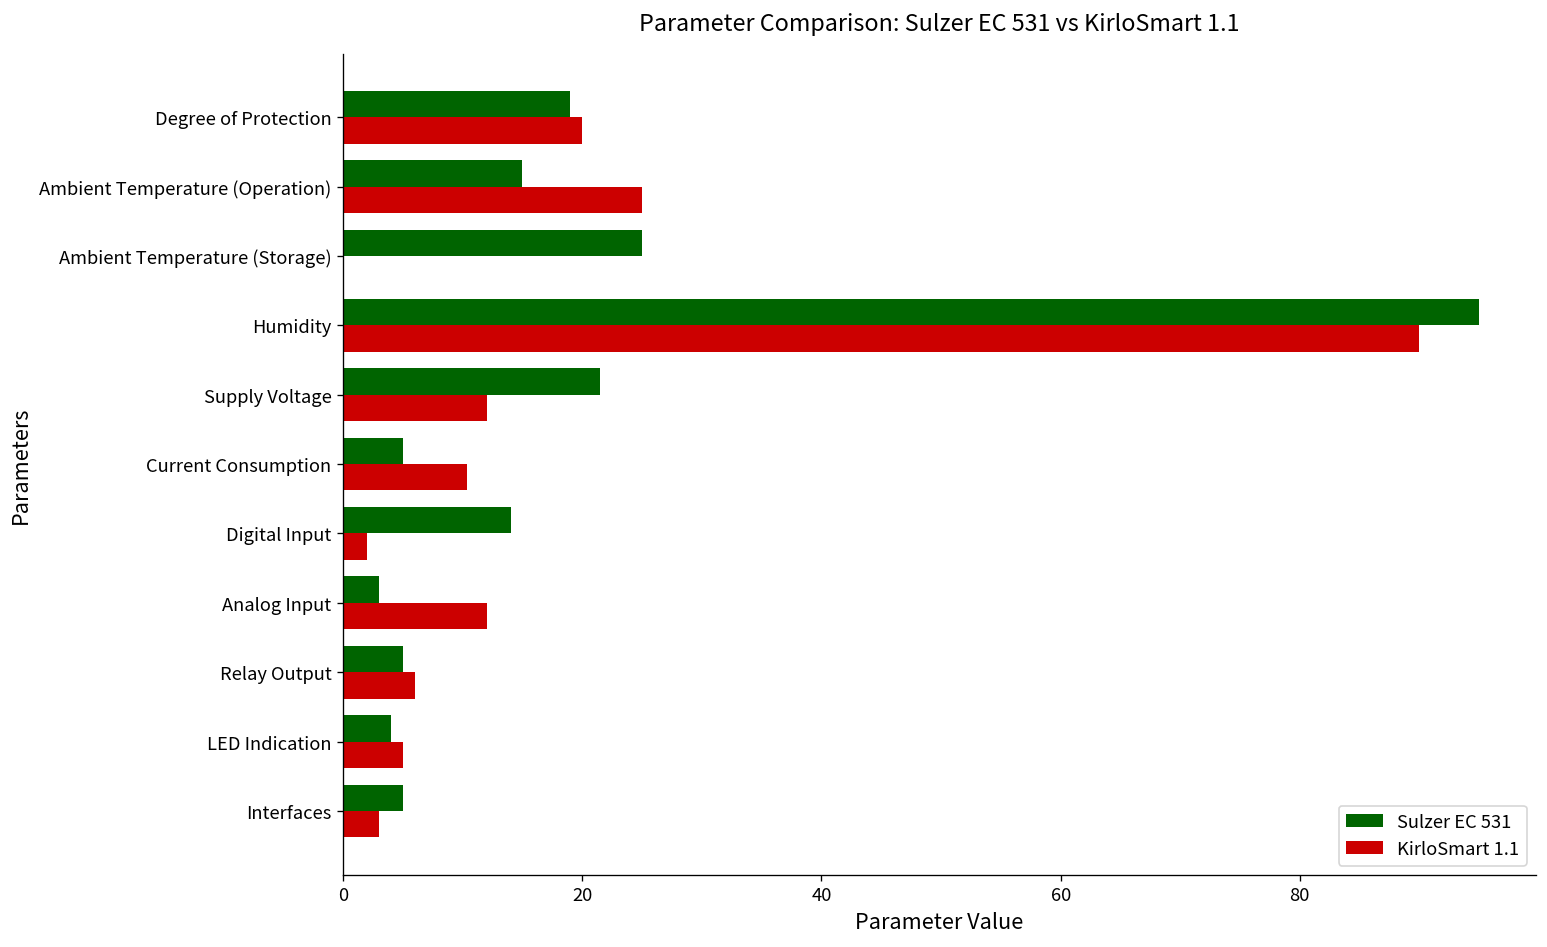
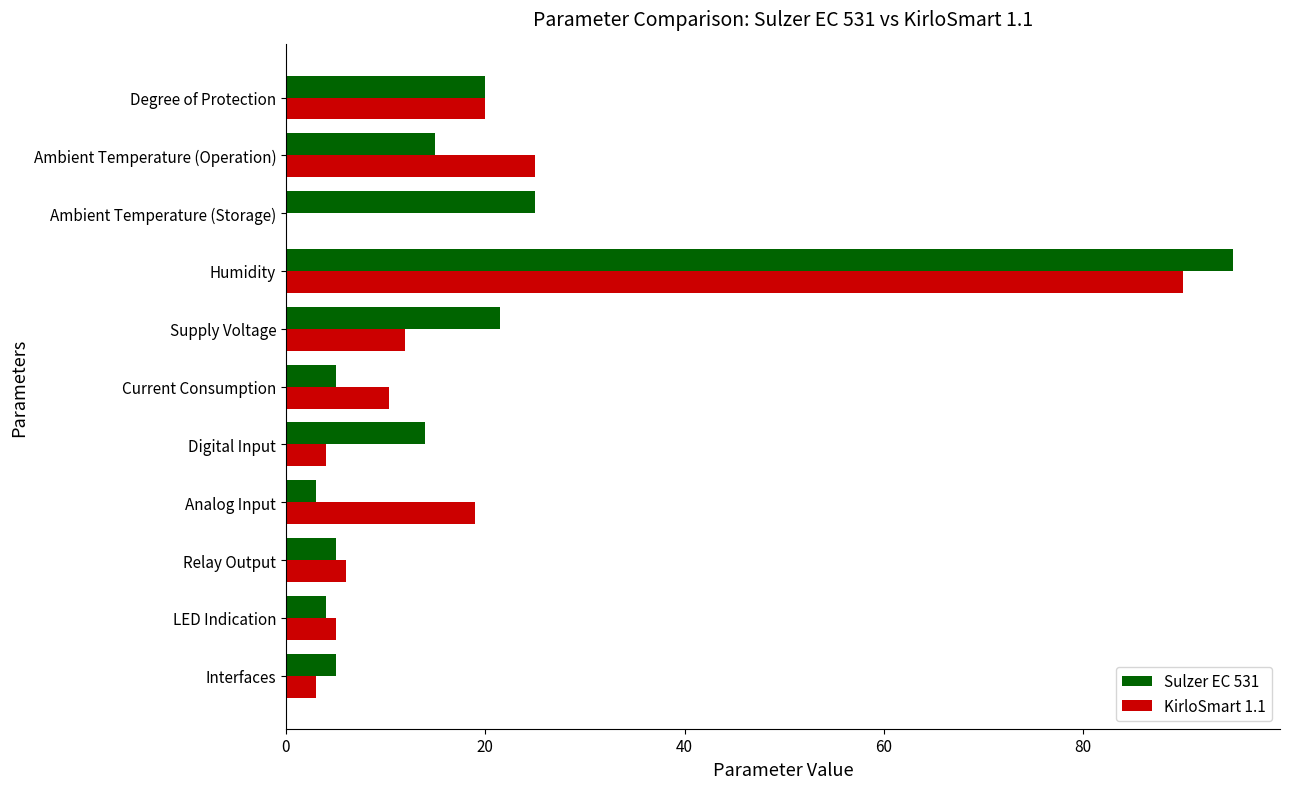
Sulzer EC 531, Degree of Protection: 19 -> 20
KirloSmart 1.1, Digital Input: 2 -> 4
KirloSmart 1.1, Analog Input: 12 -> 19
